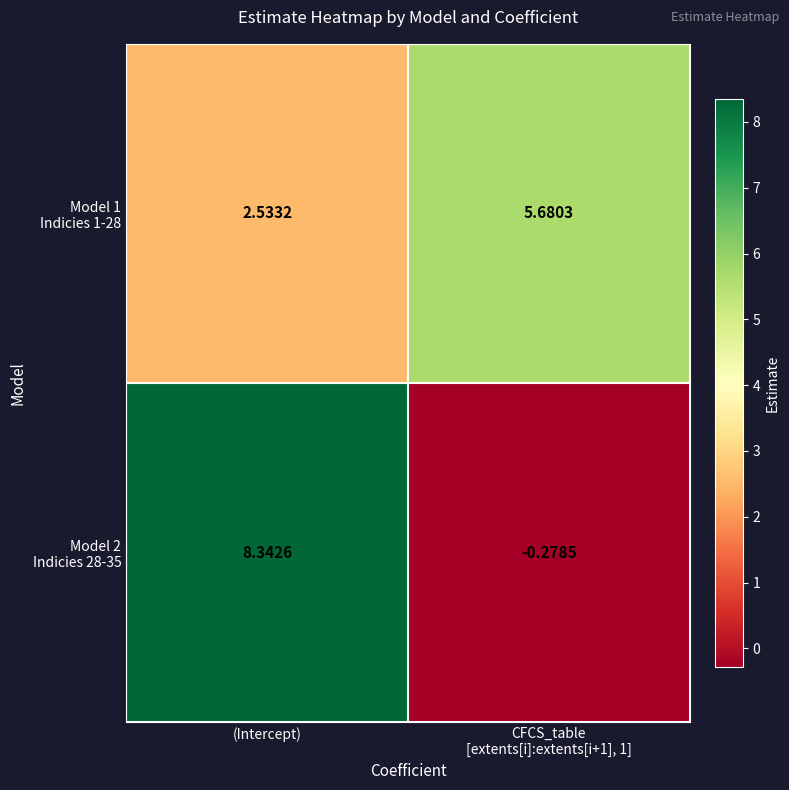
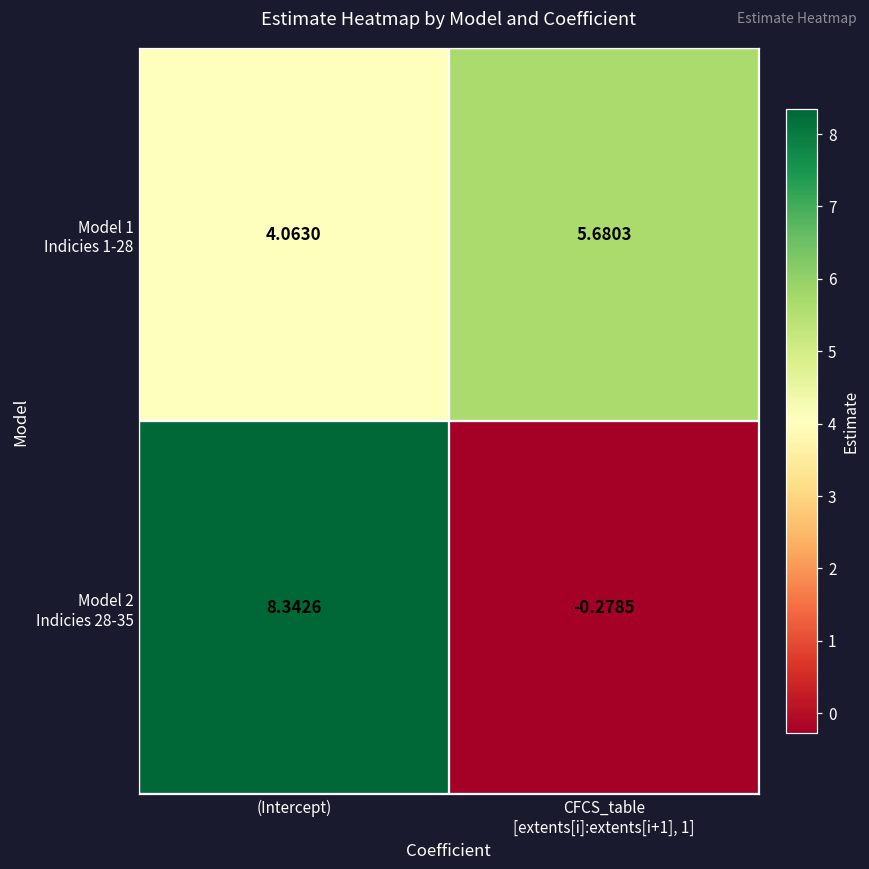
Model 1 Indicies 1-28, (Intercept): 2.5332 -> 4.0630
